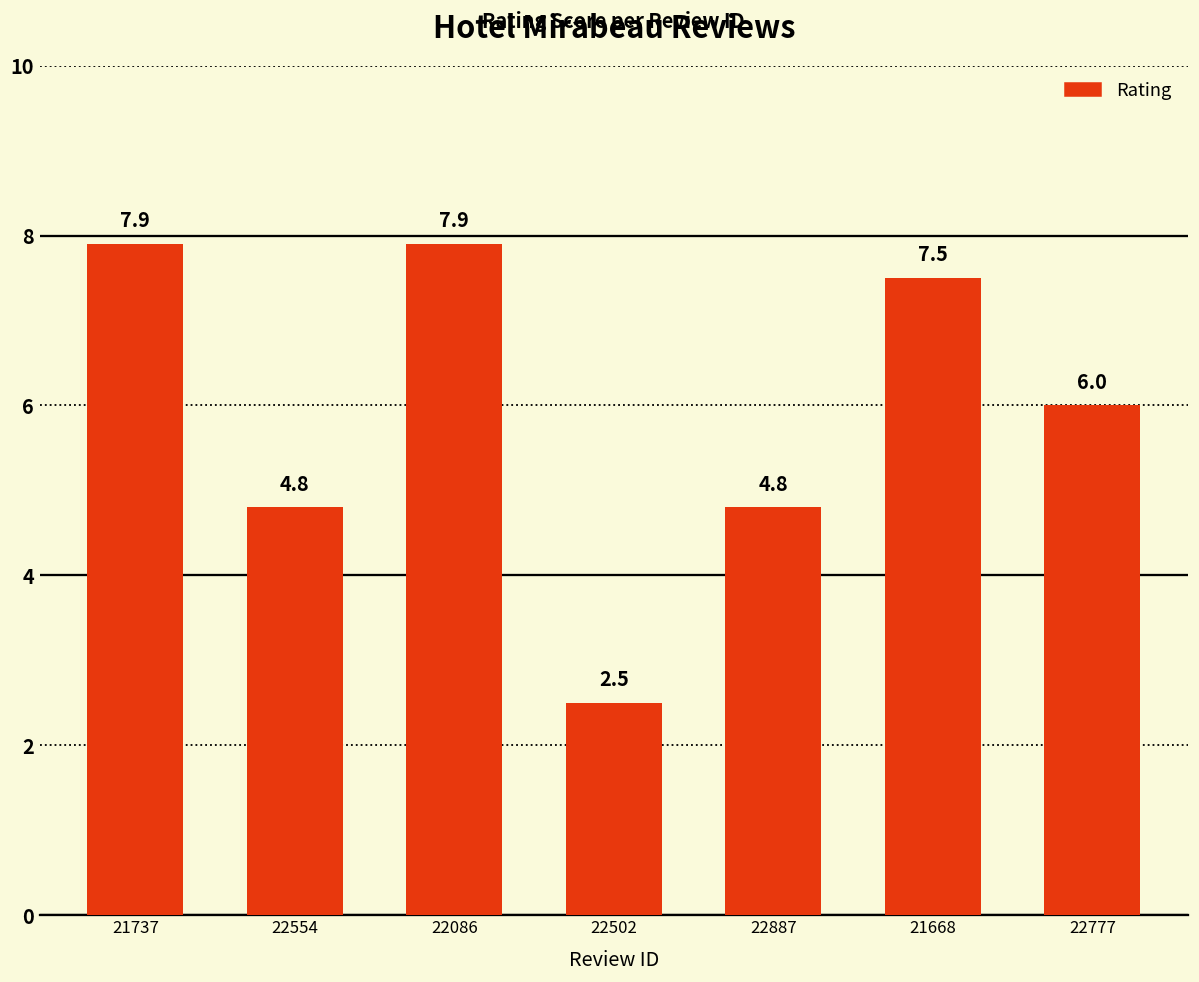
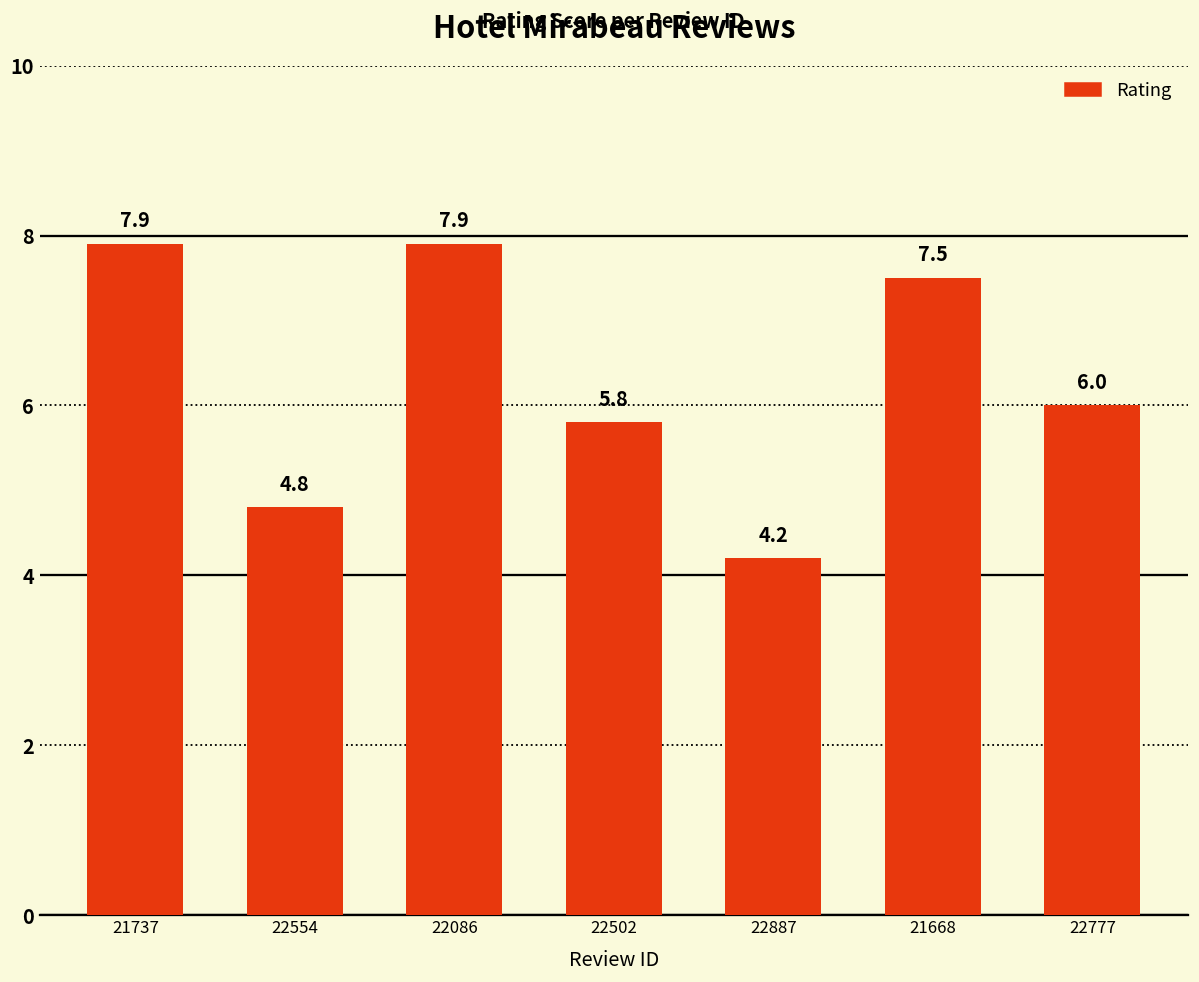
22502: 2.5 -> 5.8
22887: 4.8 -> 4.2
